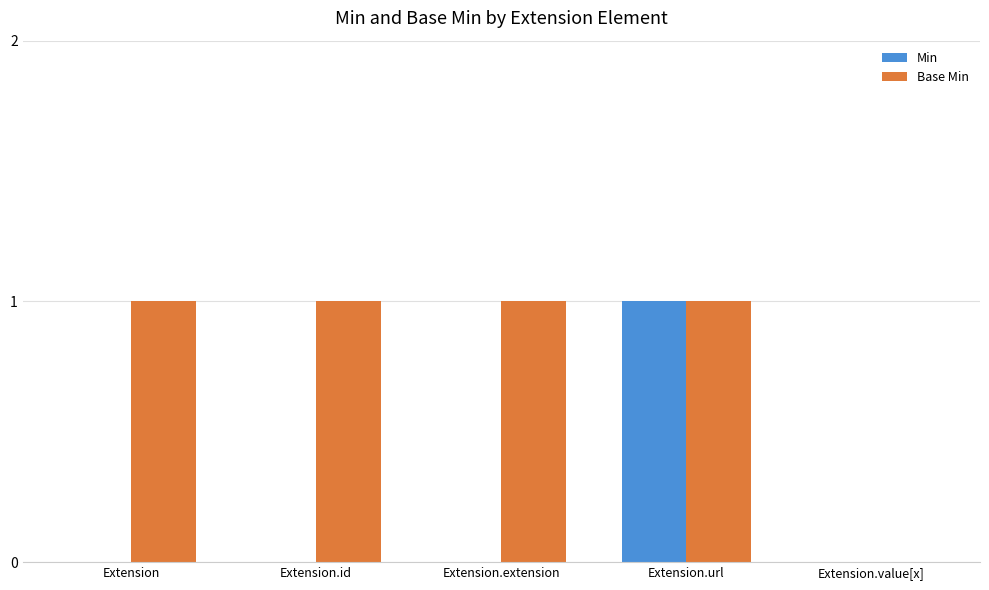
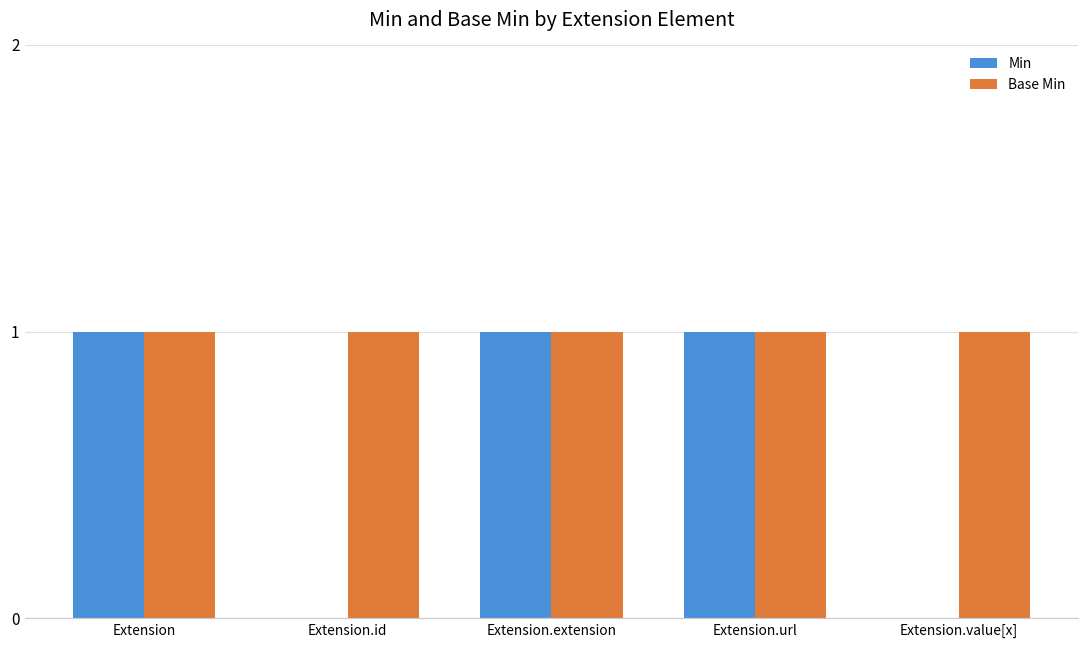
Min, Extension: 0 -> 1
Min, Extension.extension: 0 -> 1
Base Min, Extension.value[x]: 0 -> 1
